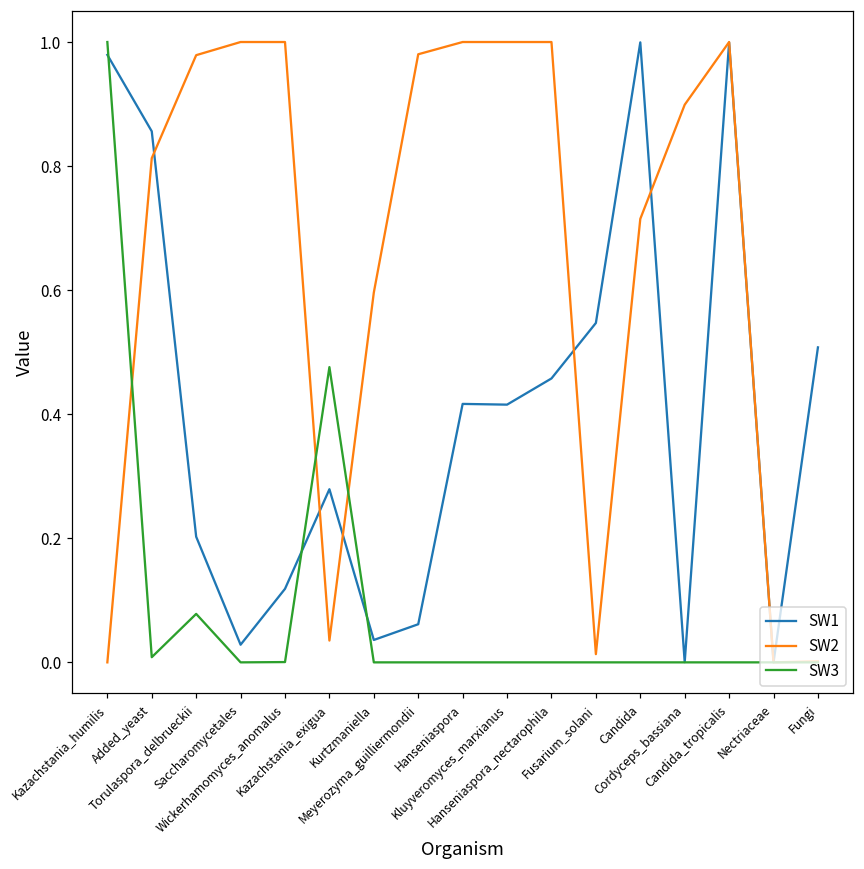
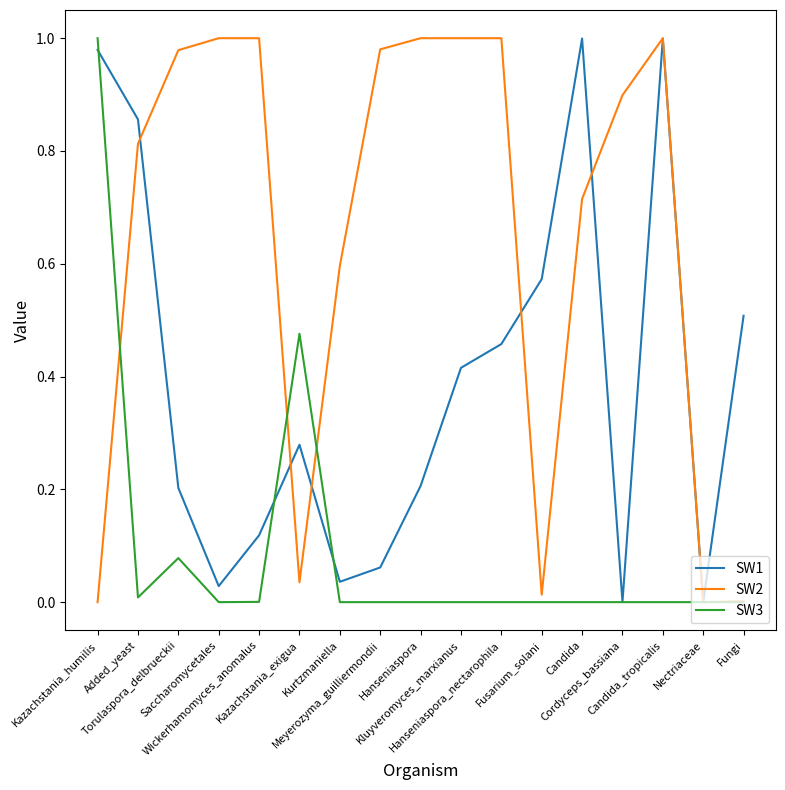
SW1, Hanseniaspora: 0.42 -> 0.21
SW1, Fusarium_solani: 0.55 -> 0.57
